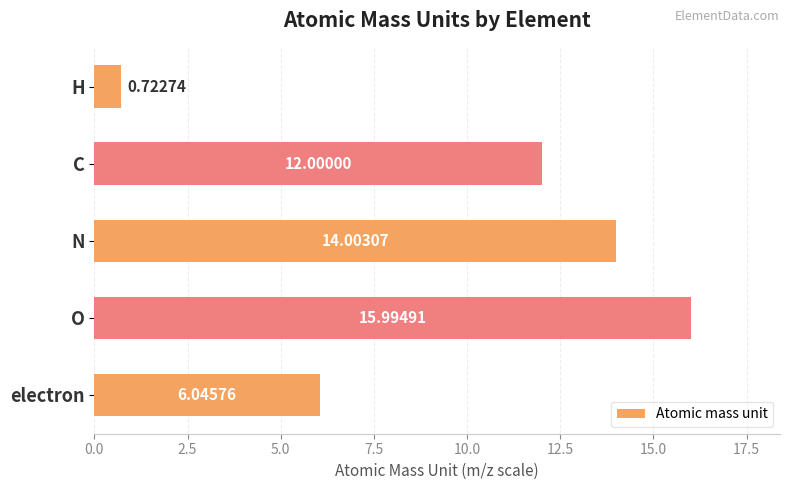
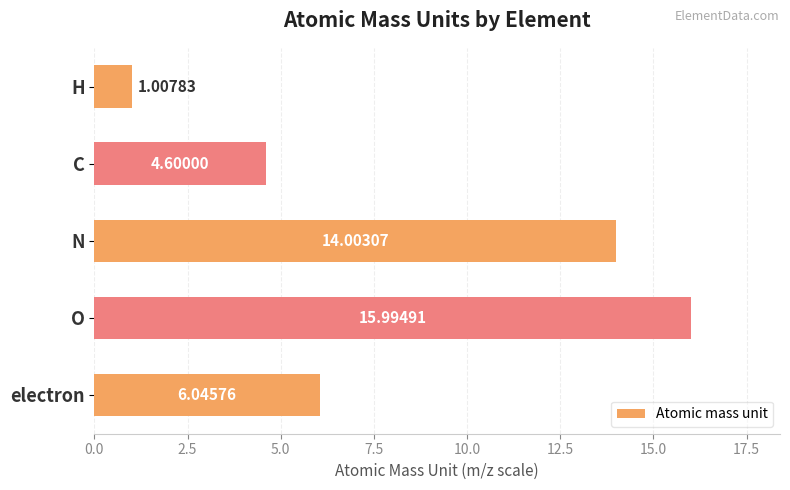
H: 0.72274 -> 1.00783
C: 12.00000 -> 4.60000
